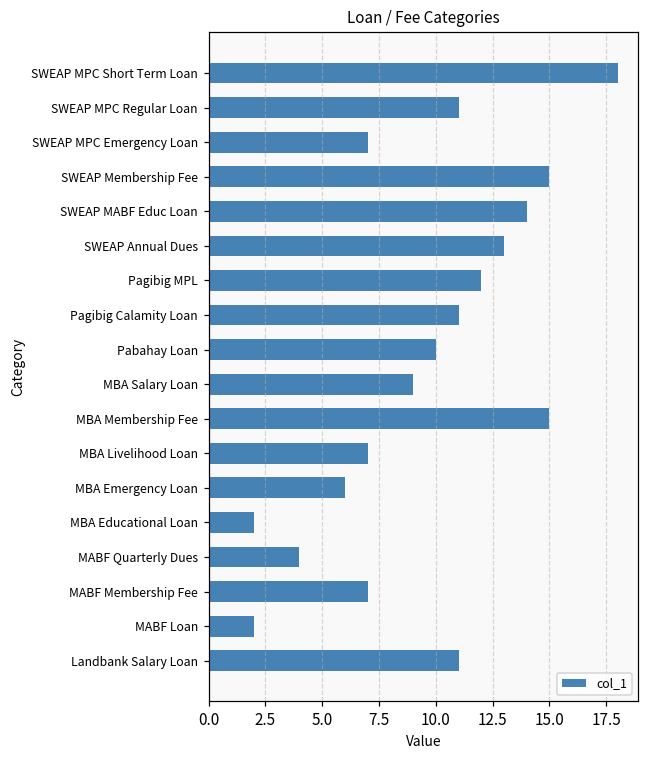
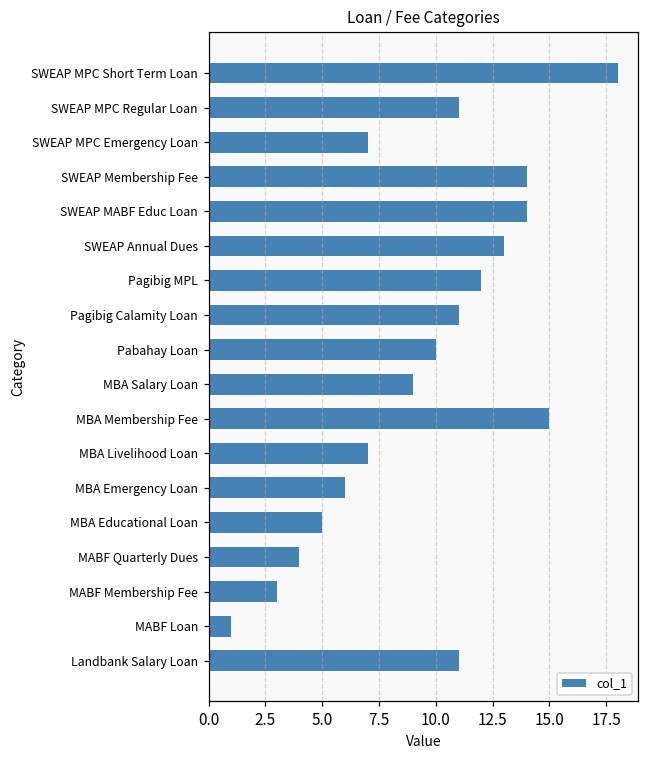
SWEAP Membership Fee: 15 -> 14
MBA Educational Loan: 2 -> 5
MABF Membership Fee: 7 -> 3
MABF Loan: 2 -> 1
